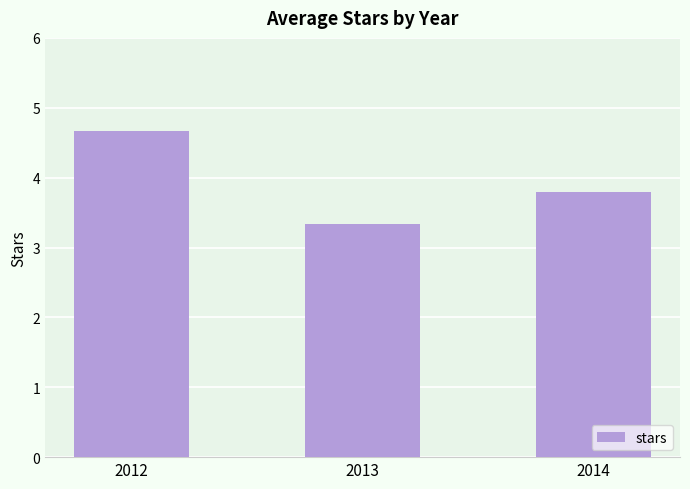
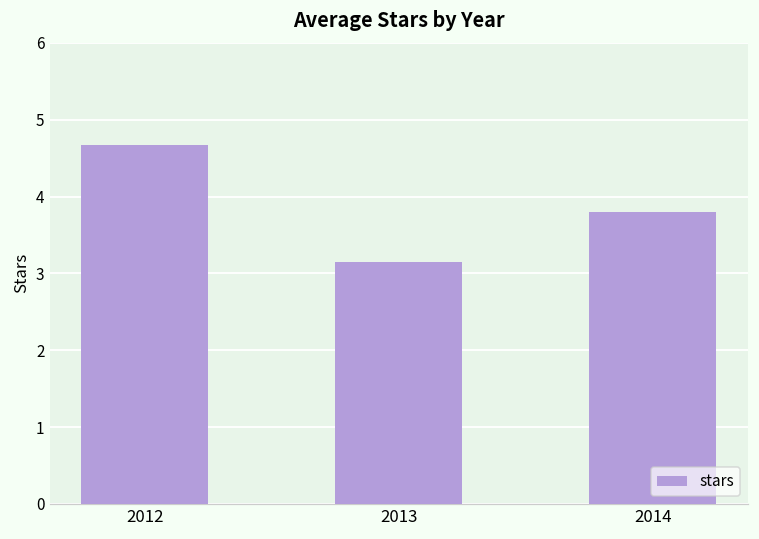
2013: 3.3 -> 3.1
